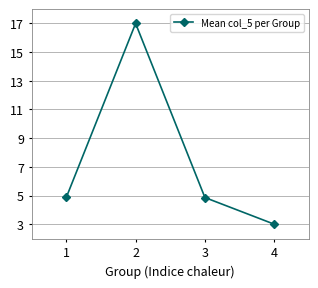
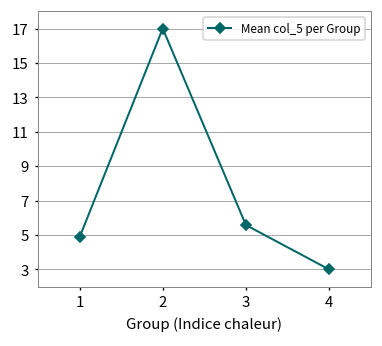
3: 4.9 -> 5.6
